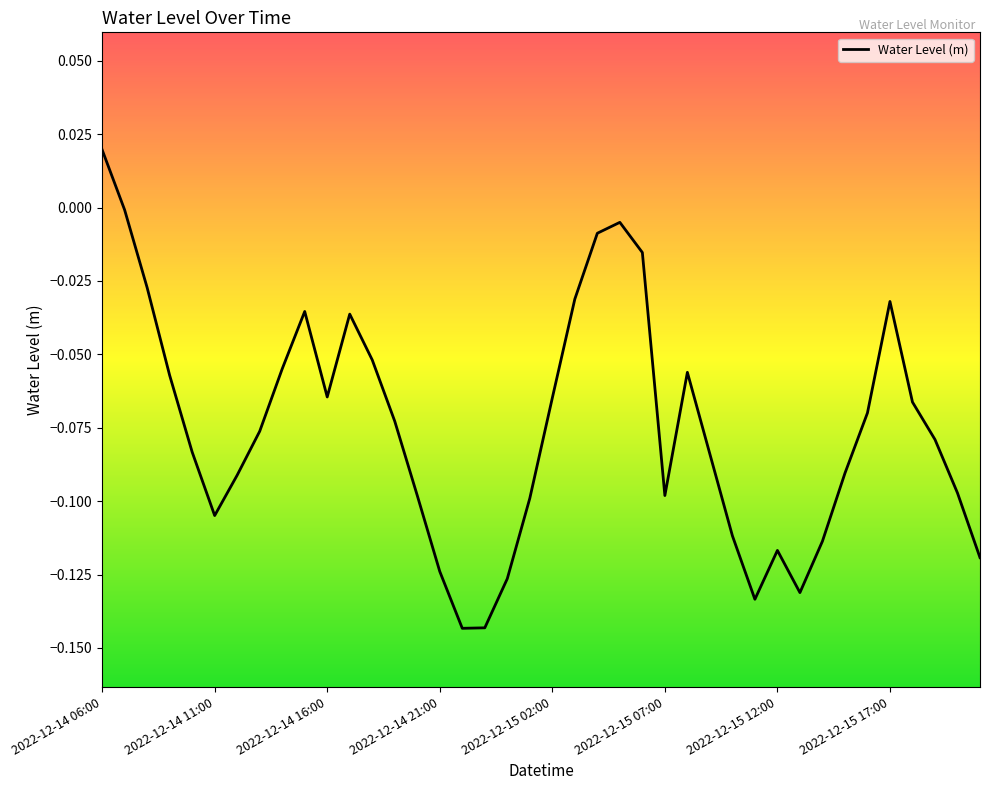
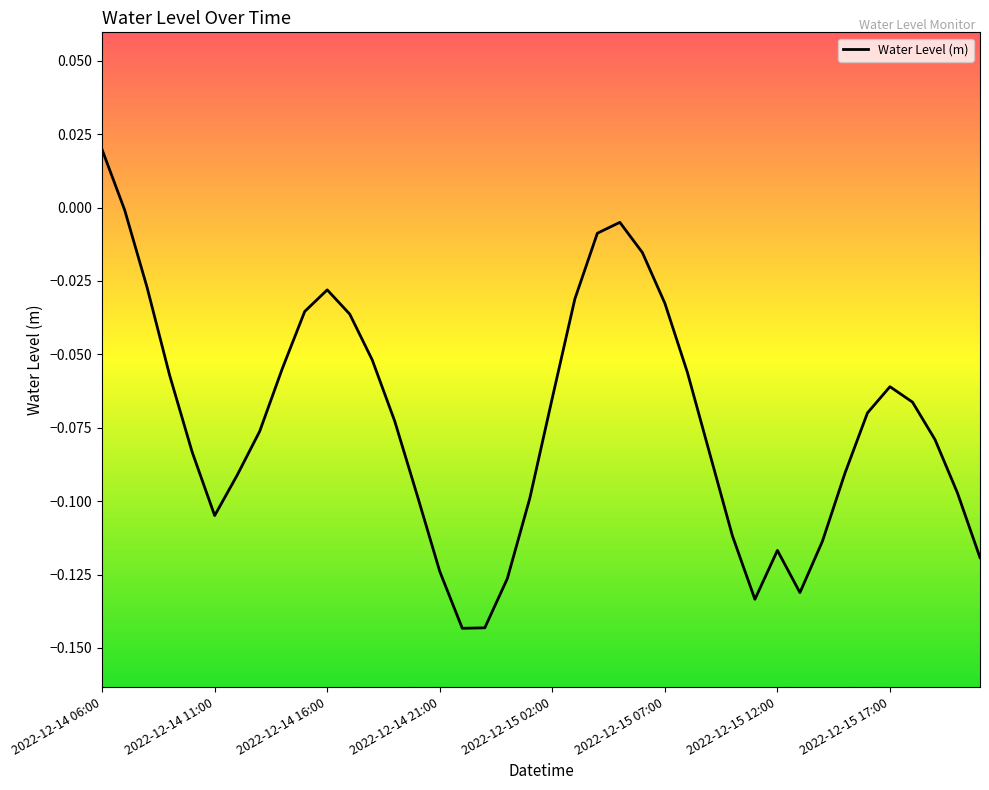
2022-12-14 16:00: -0.065 -> -0.028
2022-12-15 07:00: -0.098 -> -0.033
2022-12-15 17:00: -0.032 -> -0.061
